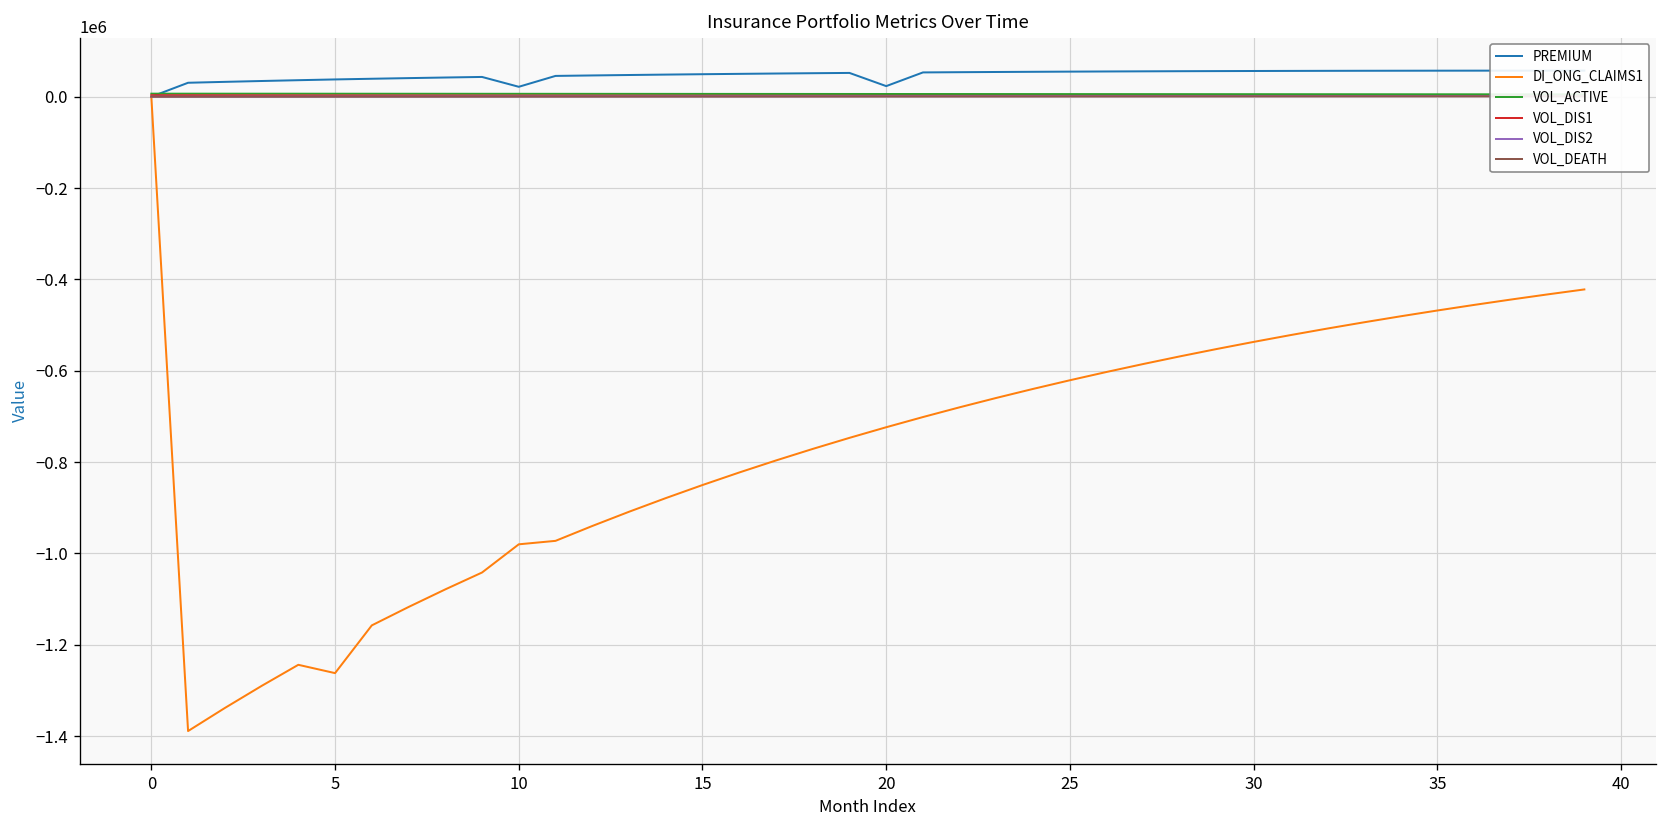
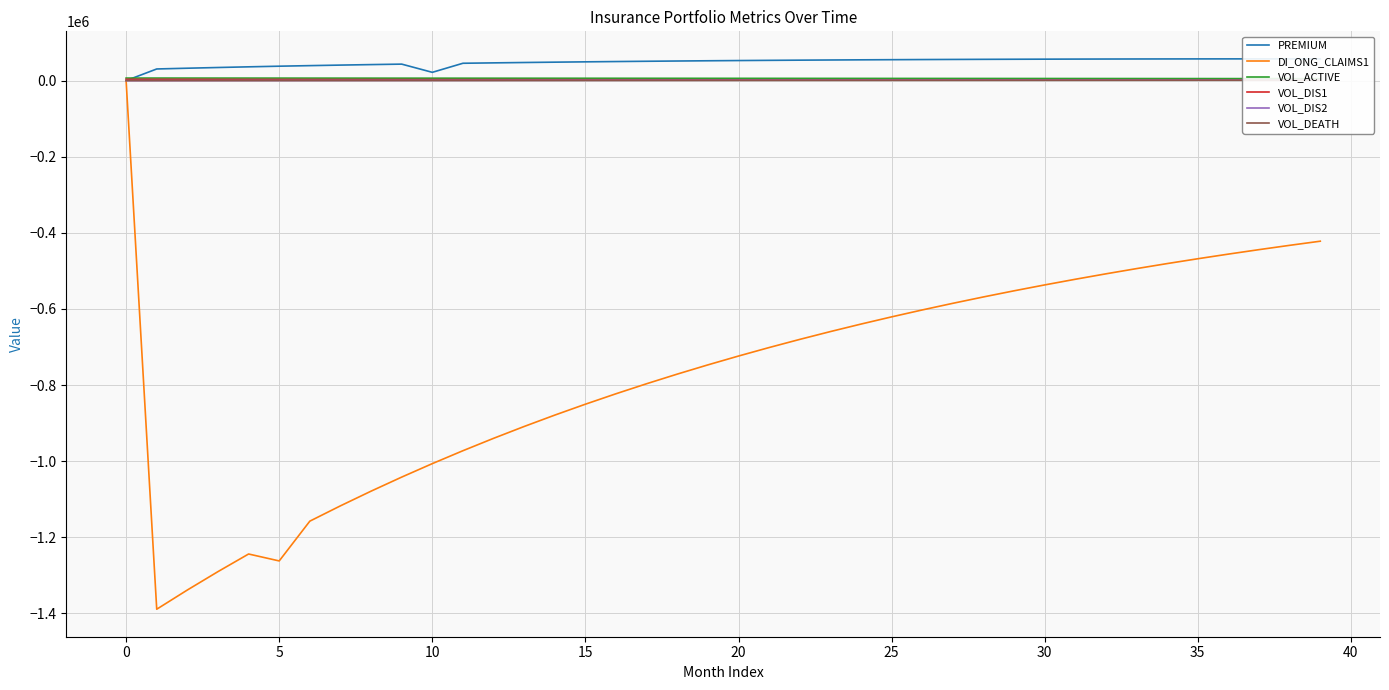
DI_ONG_CLAIMS1, 10: -980000 -> -1010000
PREMIUM, 20: 20000 -> 50000
